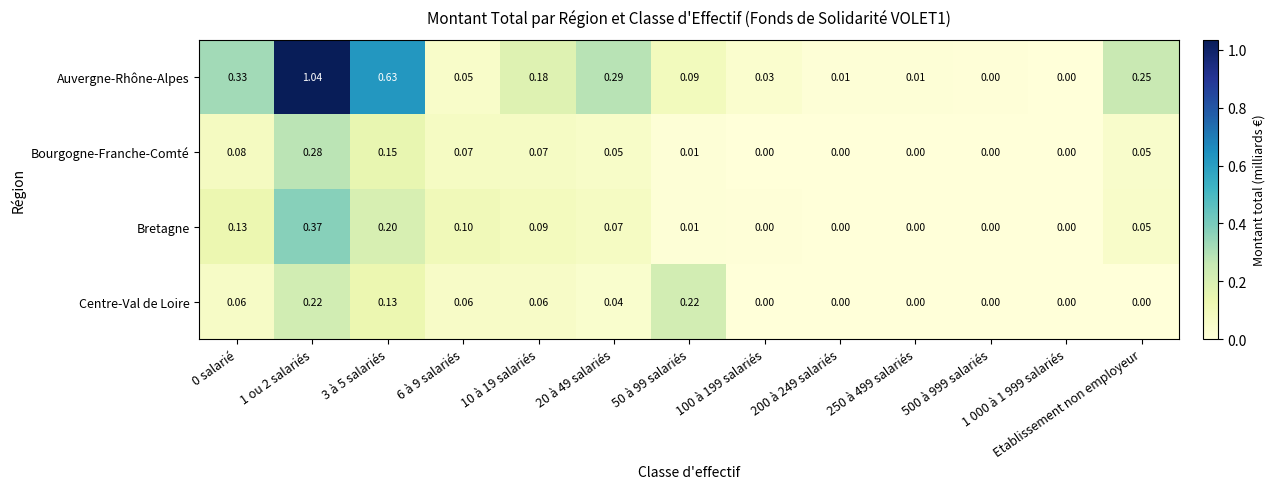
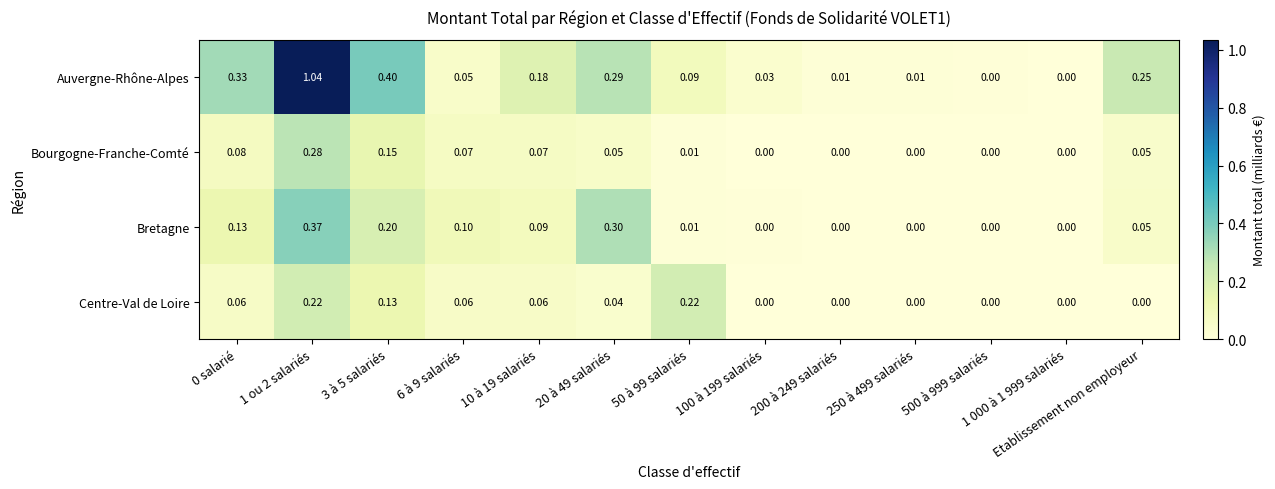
Auvergne-Rhône-Alpes, 3 à 5 salariés: 0.63 -> 0.40
Bretagne, 20 à 49 salariés: 0.07 -> 0.30
